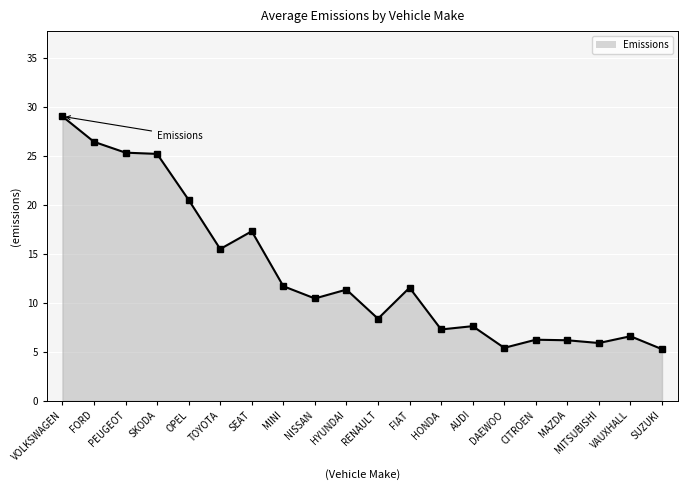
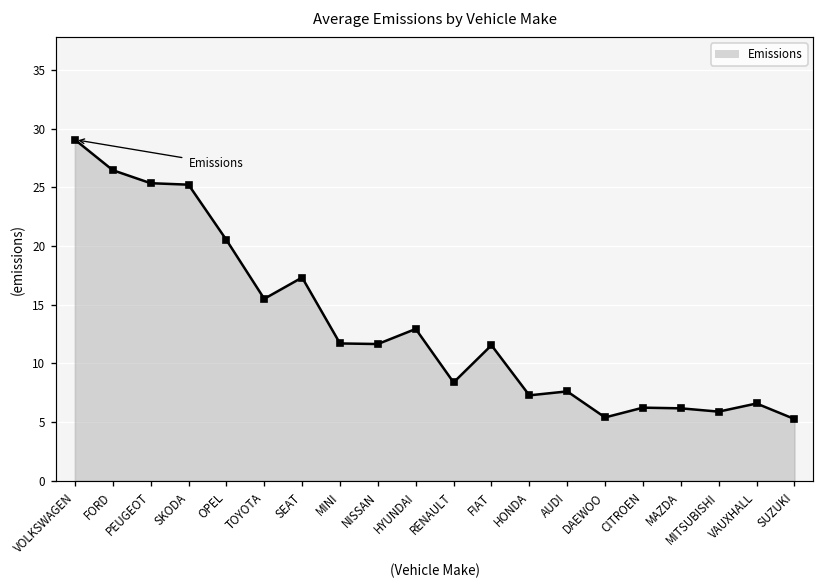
NISSAN: 10 -> 12
HYUNDAI: 11 -> 13
